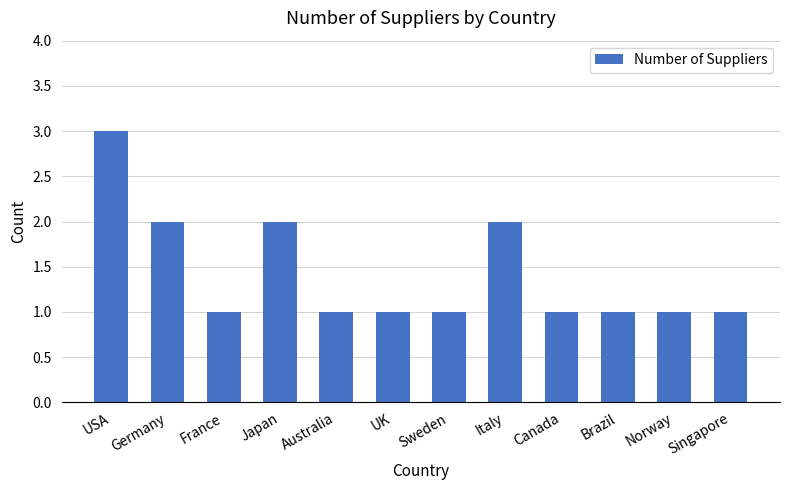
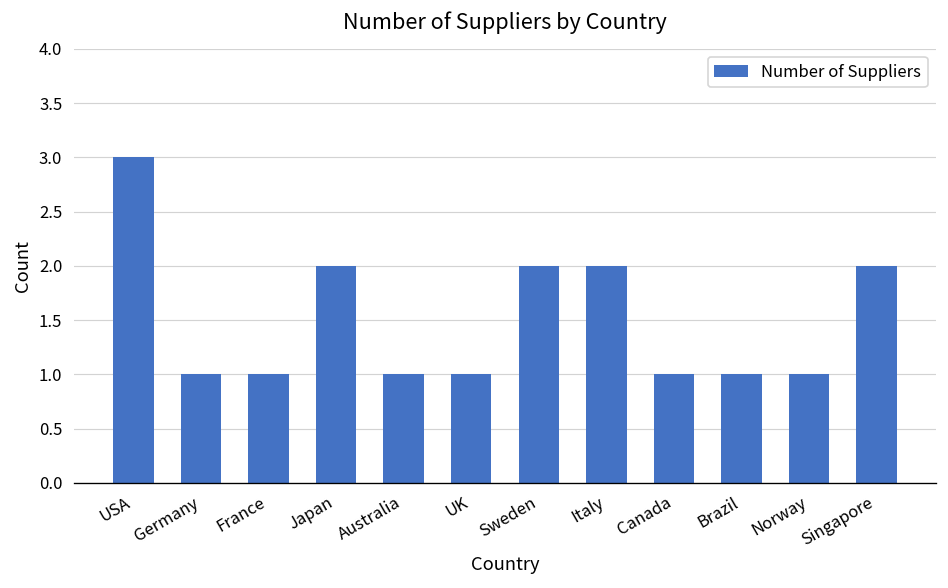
Germany: 2 -> 1
Sweden: 1 -> 2
Singapore: 1 -> 2
